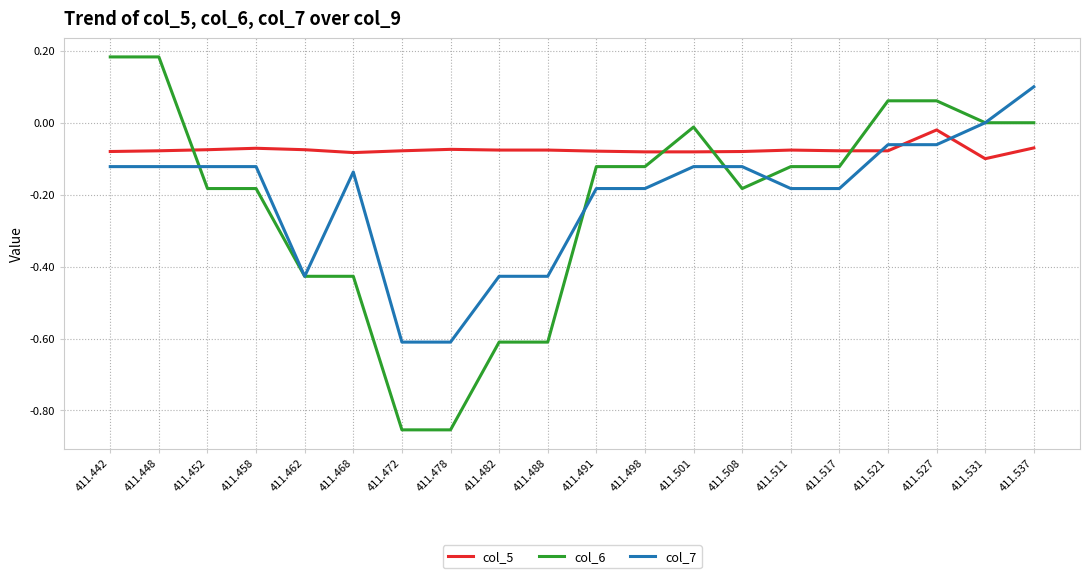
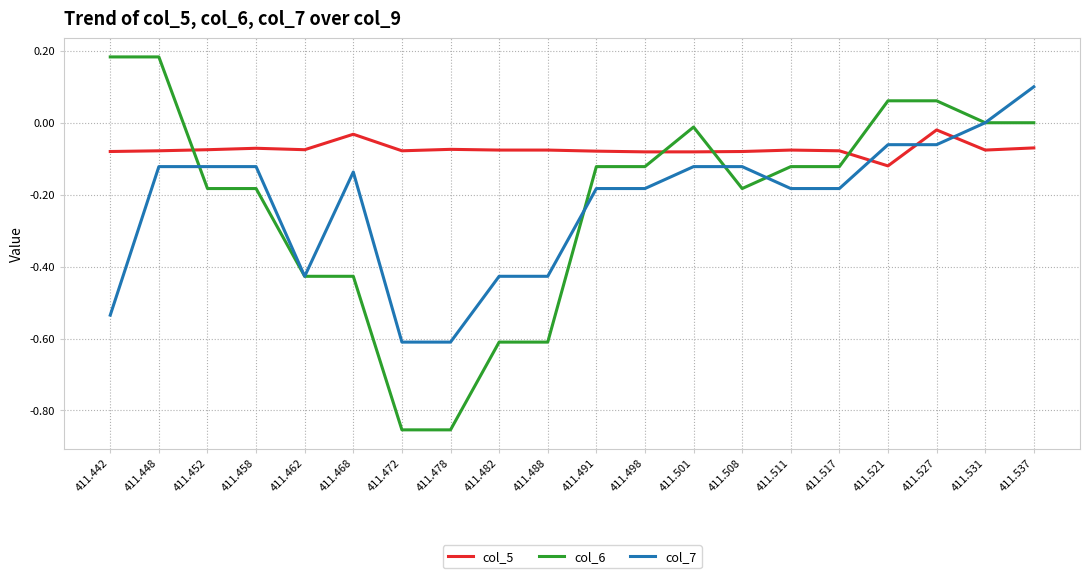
col_7, 411.442: -0.12 -> -0.54
col_5, 411.468: -0.08 -> -0.03
col_5, 411.521: -0.08 -> -0.12
col_5, 411.531: -0.10 -> -0.08
